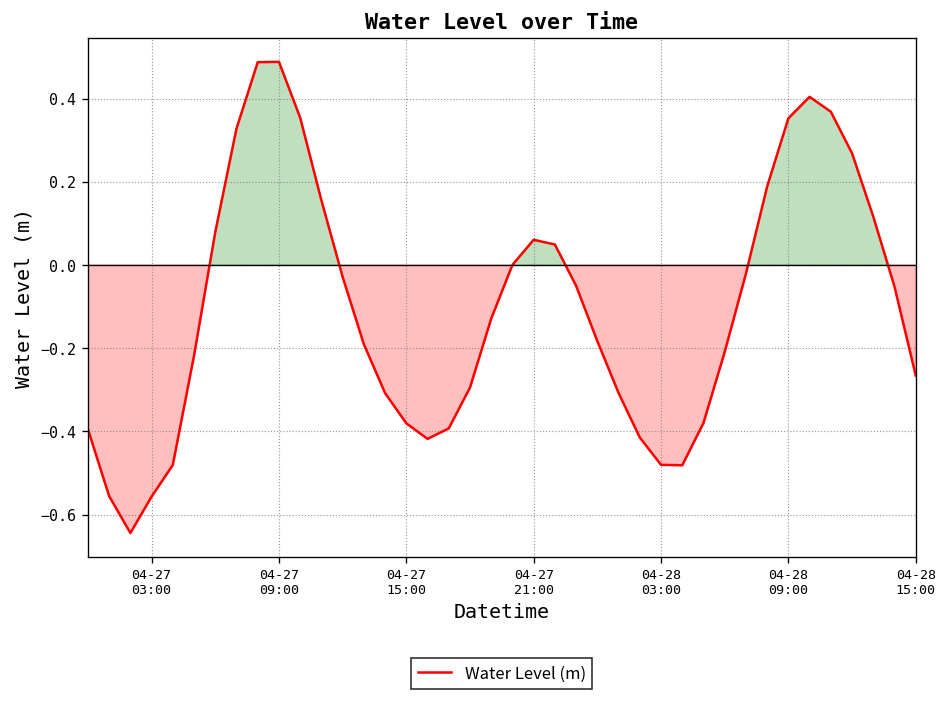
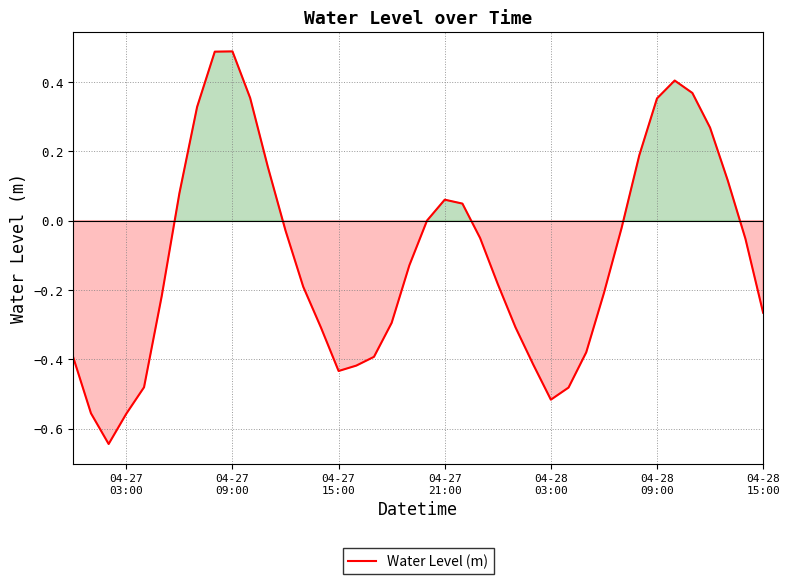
04-27 15:00: -0.38 -> -0.43
04-28 03:00: -0.48 -> -0.52
